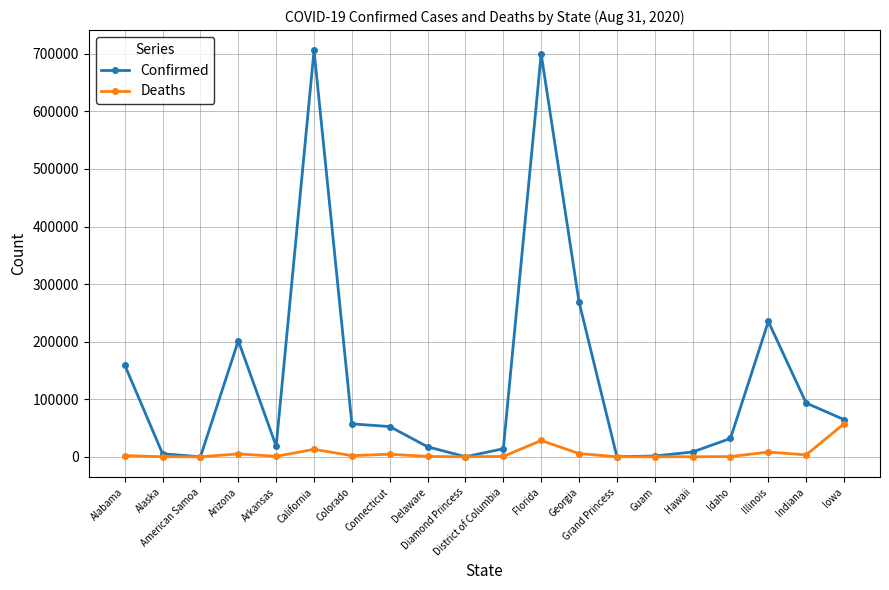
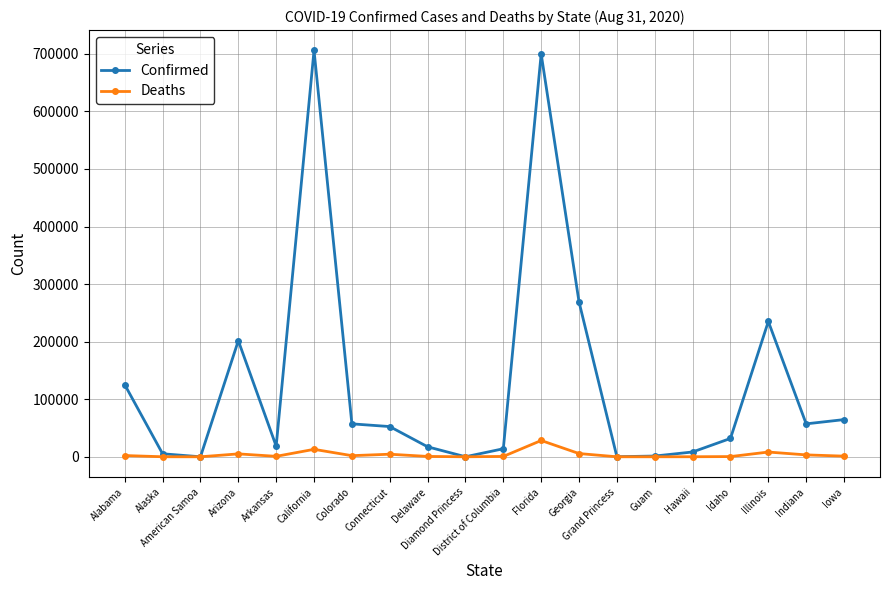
Confirmed, Alabama: 160000 -> 130000
Confirmed, Indiana: 90000 -> 60000
Deaths, Iowa: 60000 -> 0
